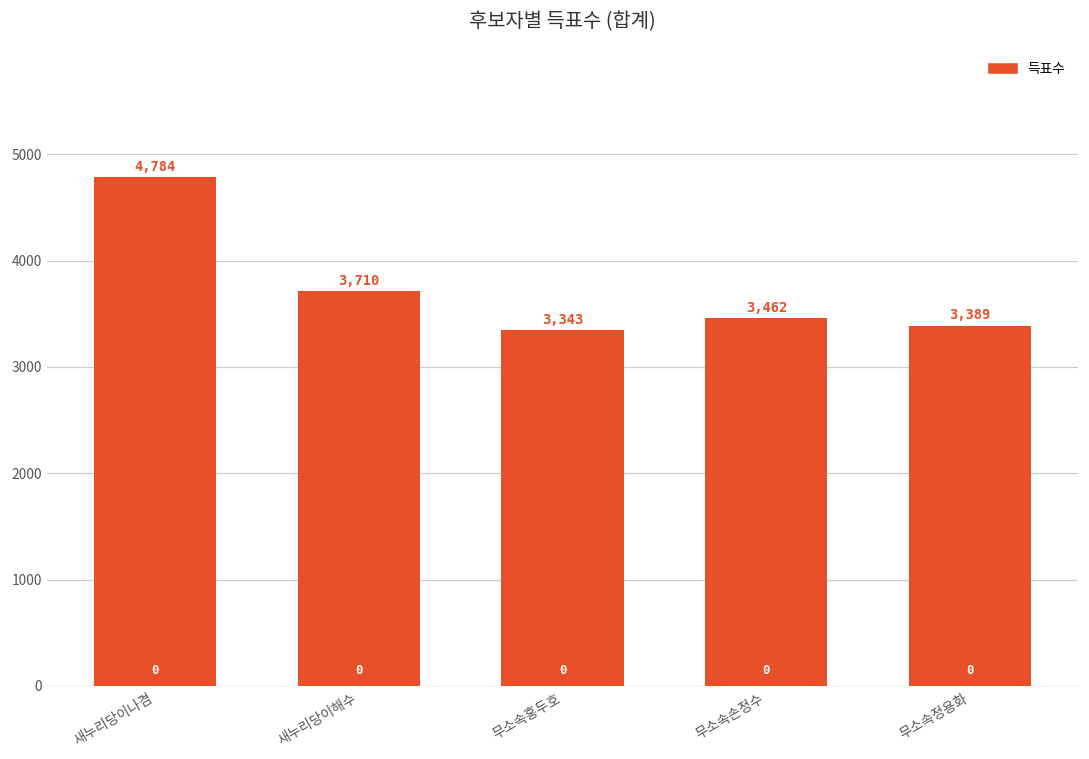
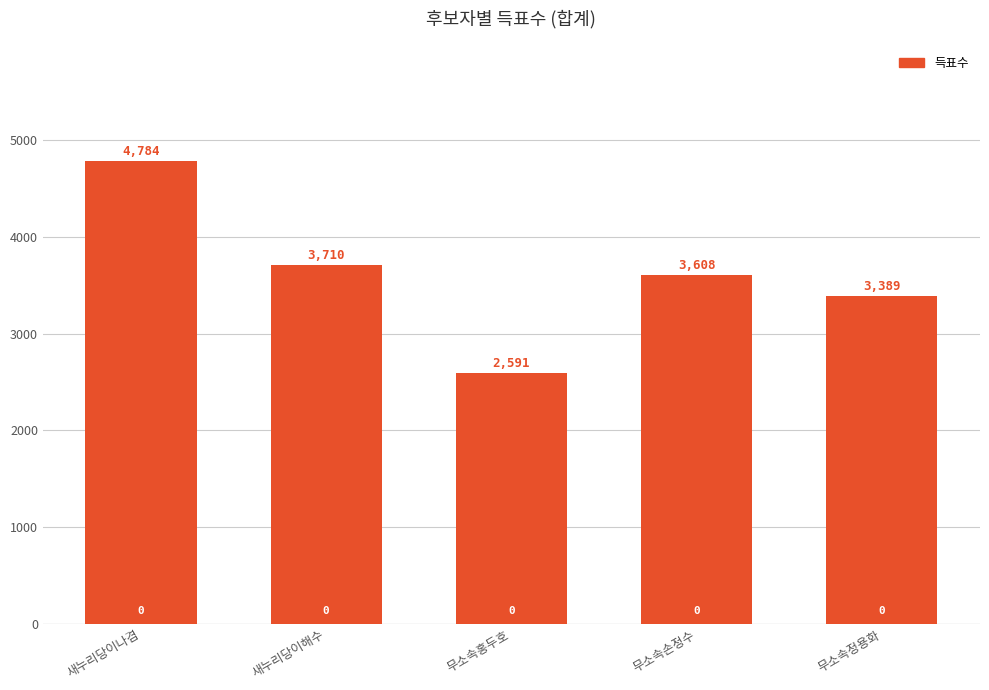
무소속홍두호: 3,343 -> 2,591
무소속손정수: 3,462 -> 3,608
